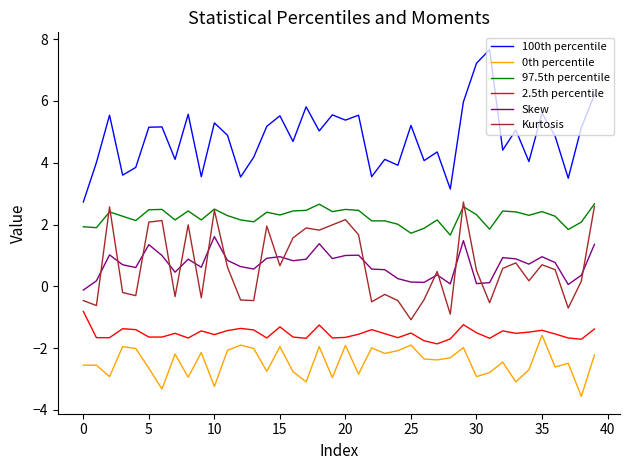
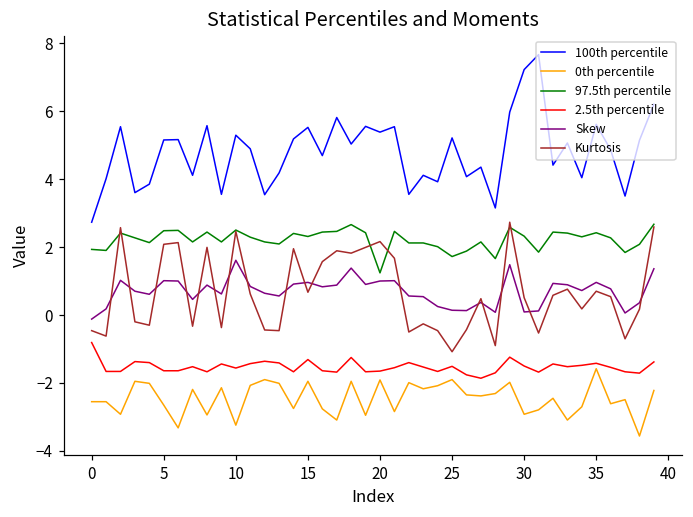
Skew, 5: 1.4 -> 1.0
97.5th percentile, 20: 2.5 -> 1.2
